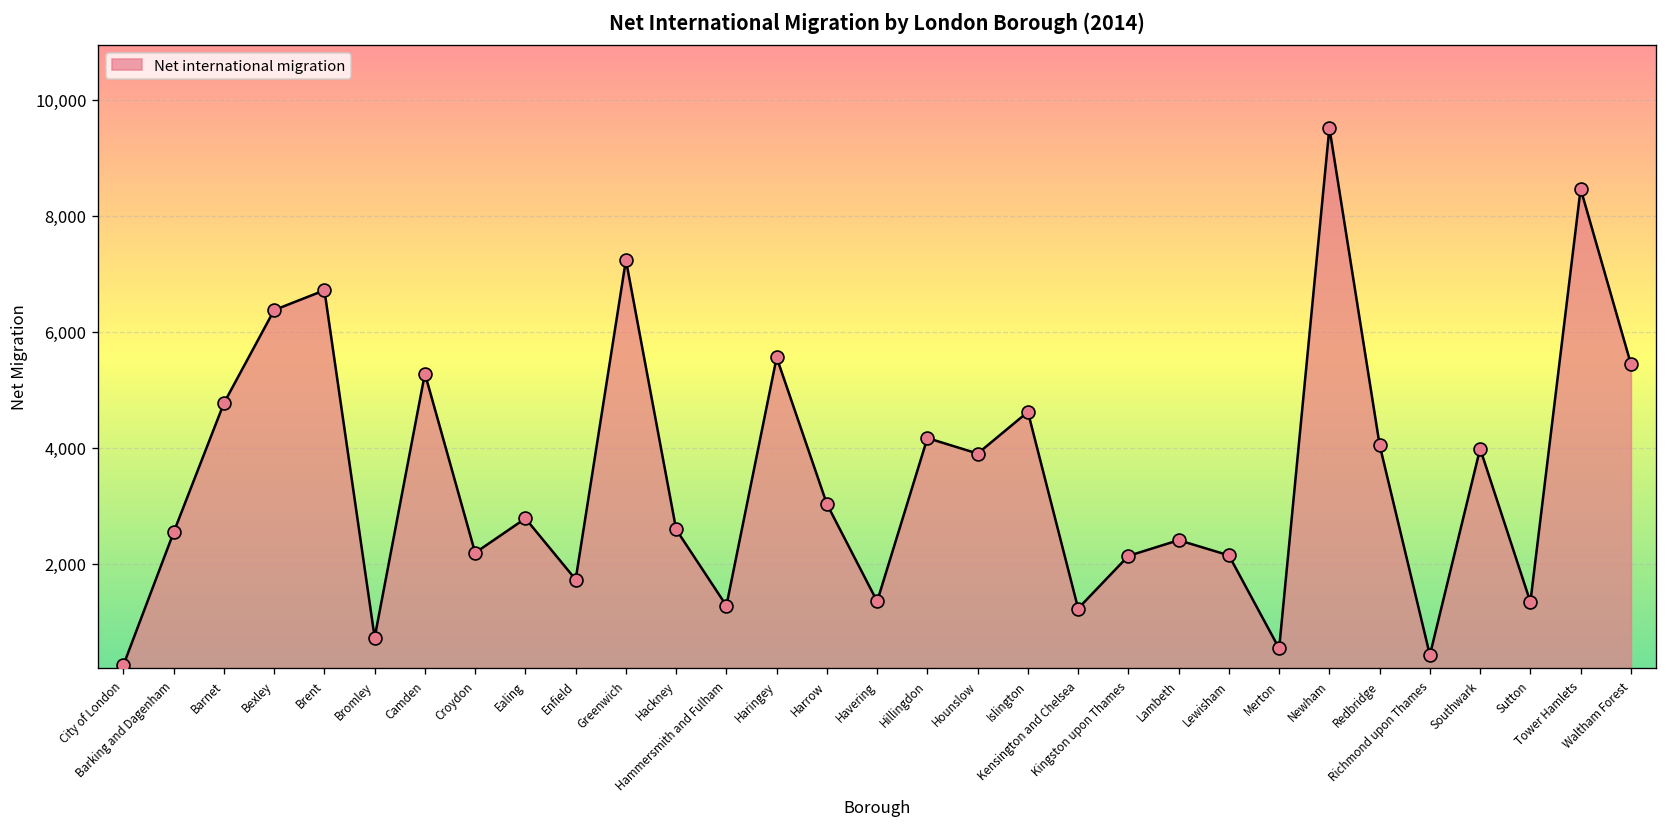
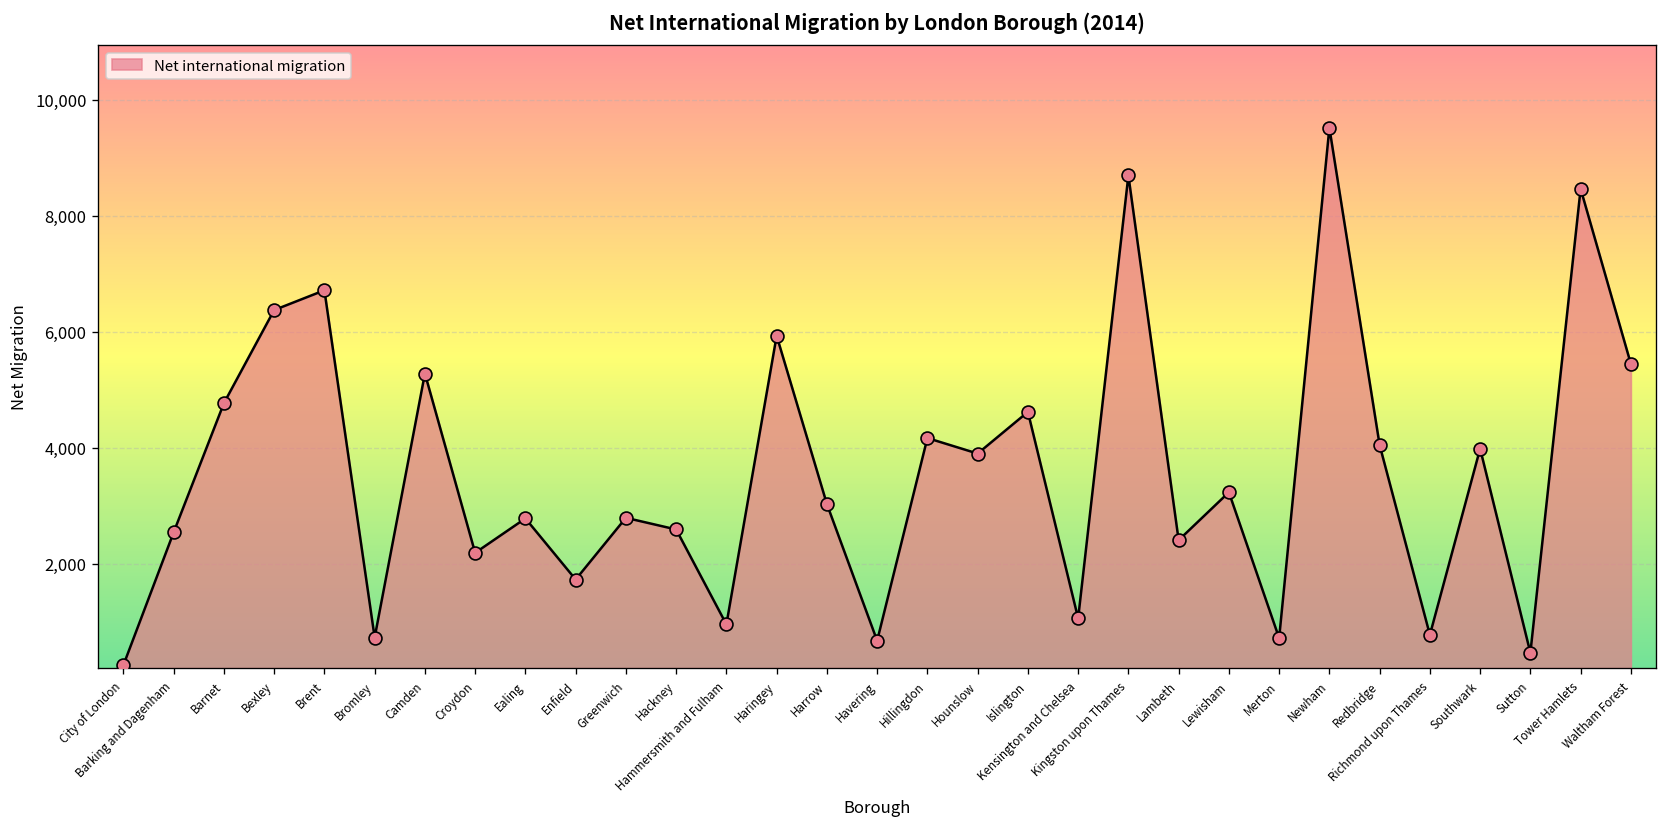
Greenwich: 7,200 -> 2,800
Hammersmith and Fulham: 1,300 -> 1,000
Haringey: 5,600 -> 5,900
Havering: 1,400 -> 700
Kensington and Chelsea: 1,200 -> 1,100
Kingston upon Thames: 2,100 -> 8,700
Lewisham: 2,100 -> 3,200
Merton: 500 -> 700
Richmond upon Thames: 400 -> 800
Sutton: 1,300 -> 500
